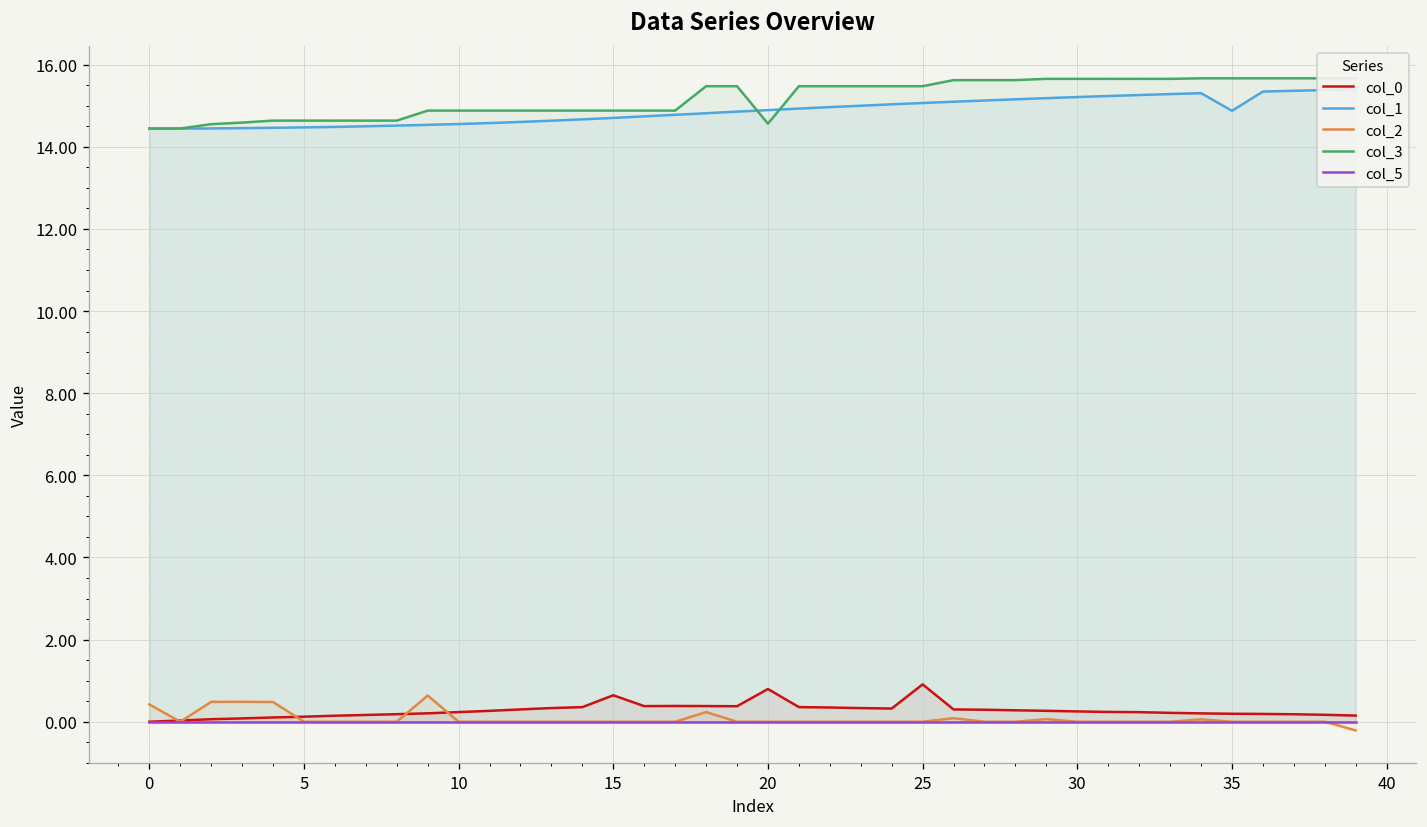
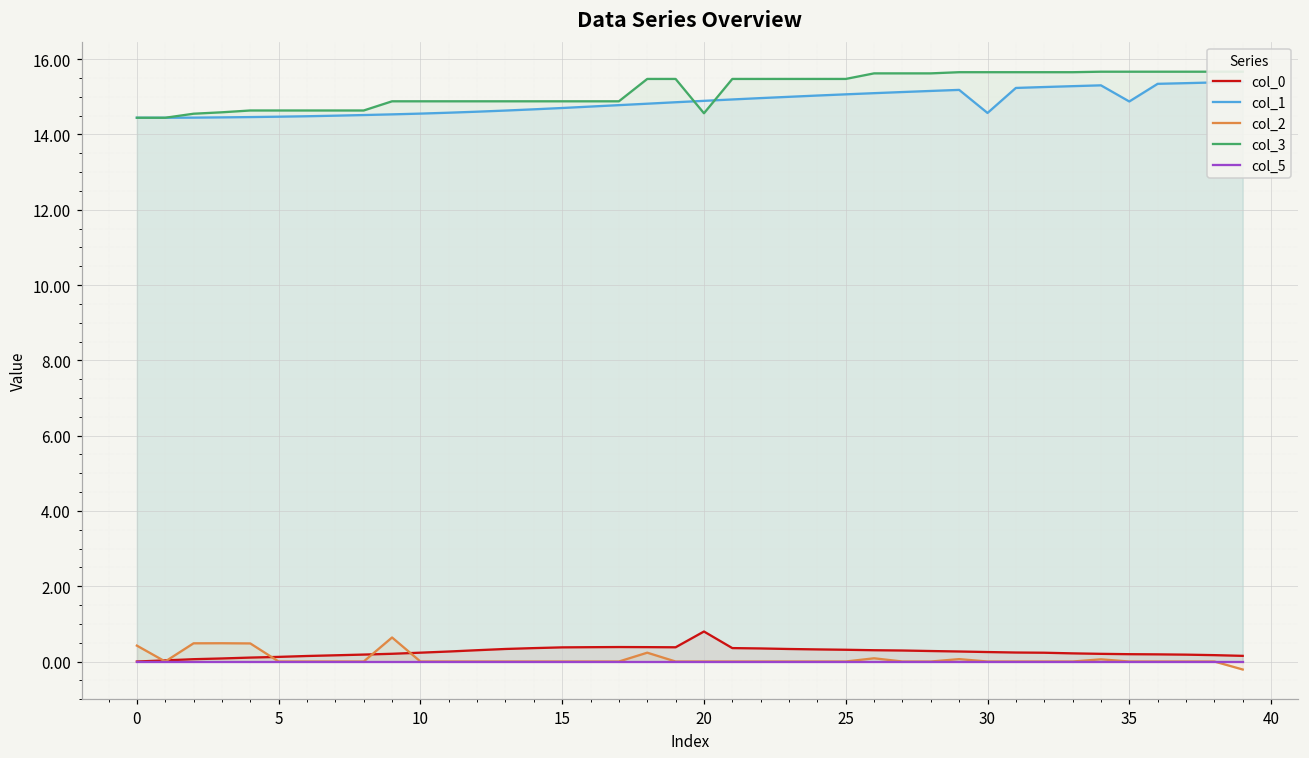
col_0, 15: 0.6 -> 0.4
col_0, 25: 0.9 -> 0.3
col_1, 30: 15.2 -> 14.6
